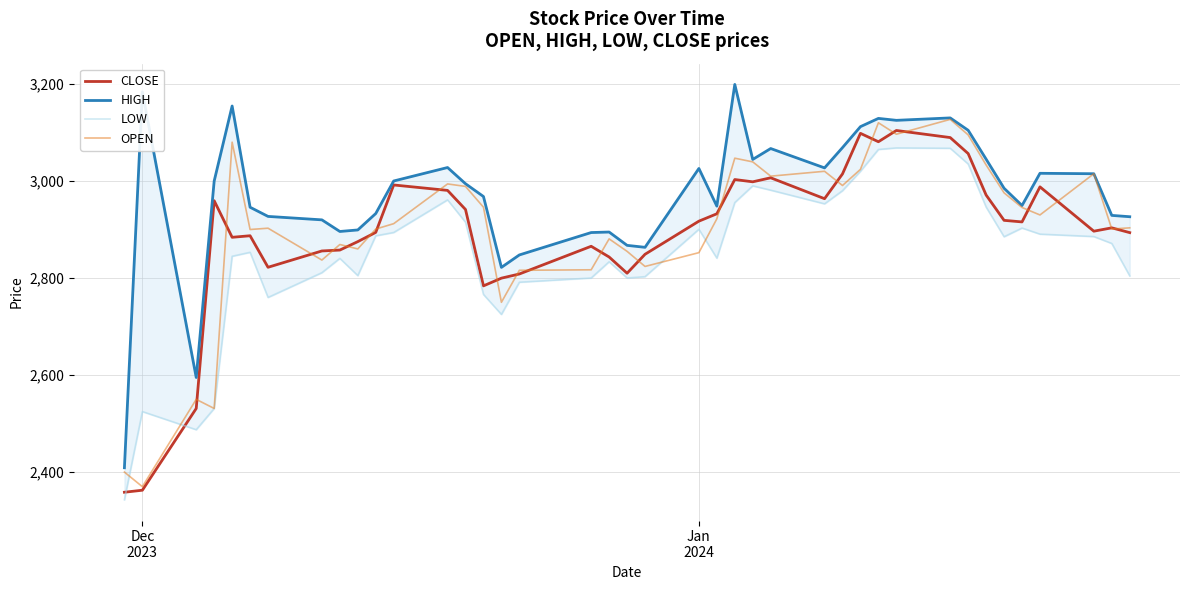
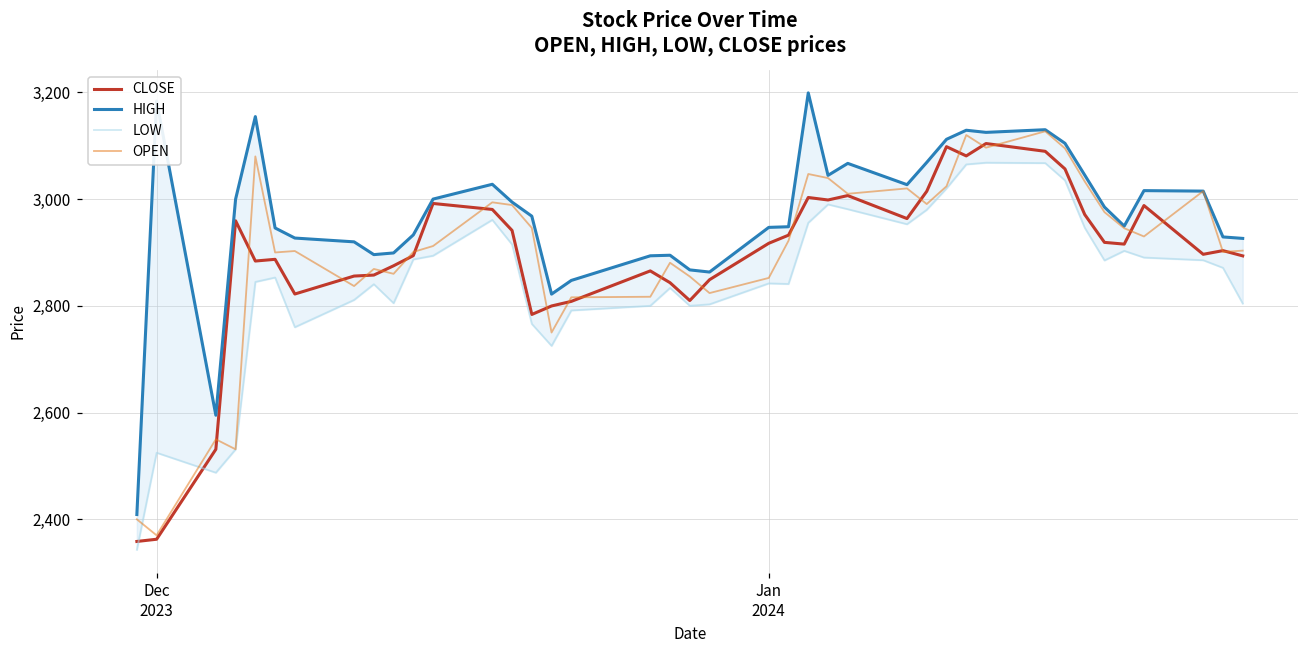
HIGH, Jan 2024: 3,030 -> 2,950
LOW, Jan 2024: 2,900 -> 2,840
